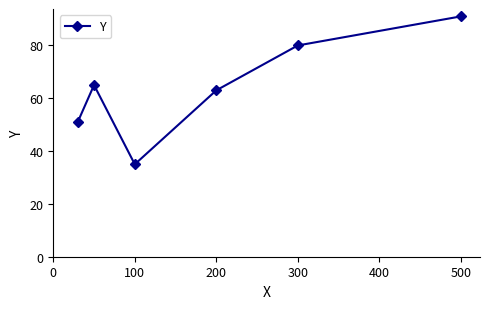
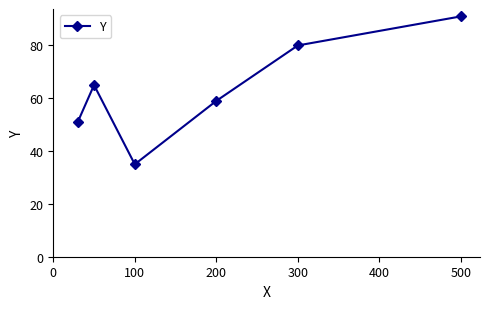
200: 63 -> 59
